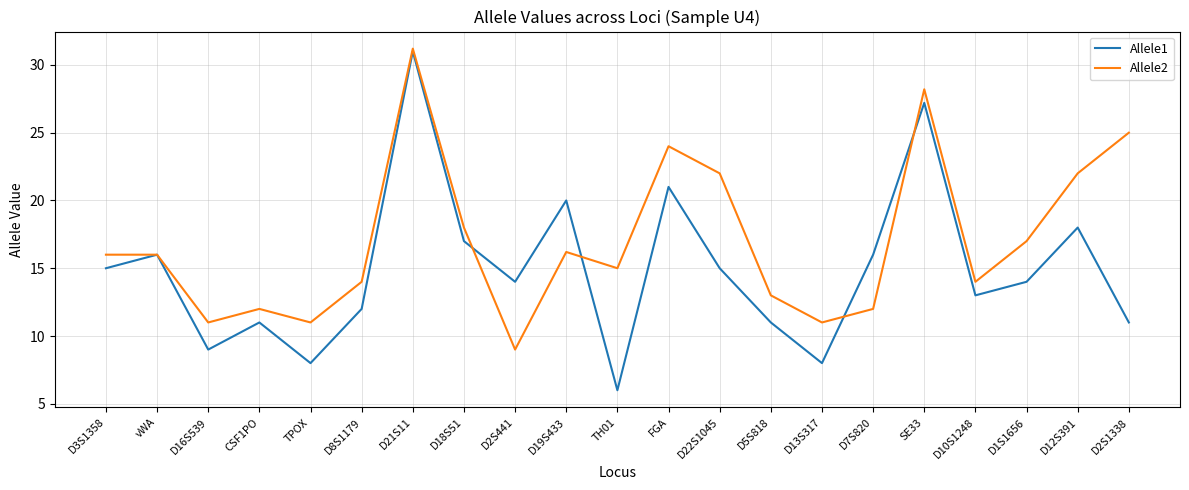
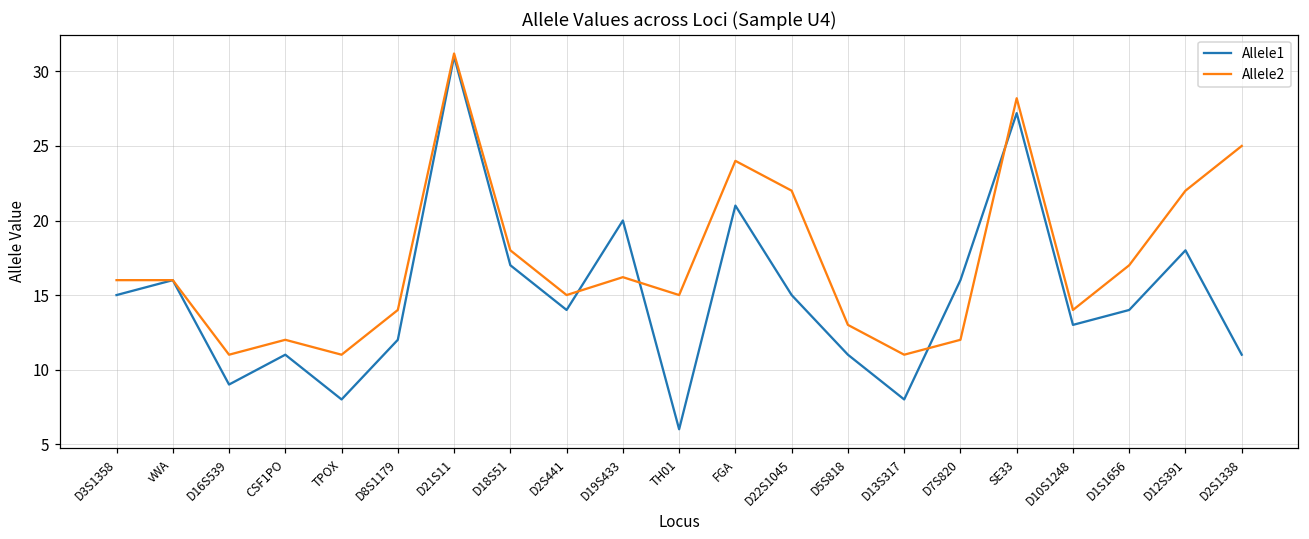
Allele2, D2S441: 9 -> 15
